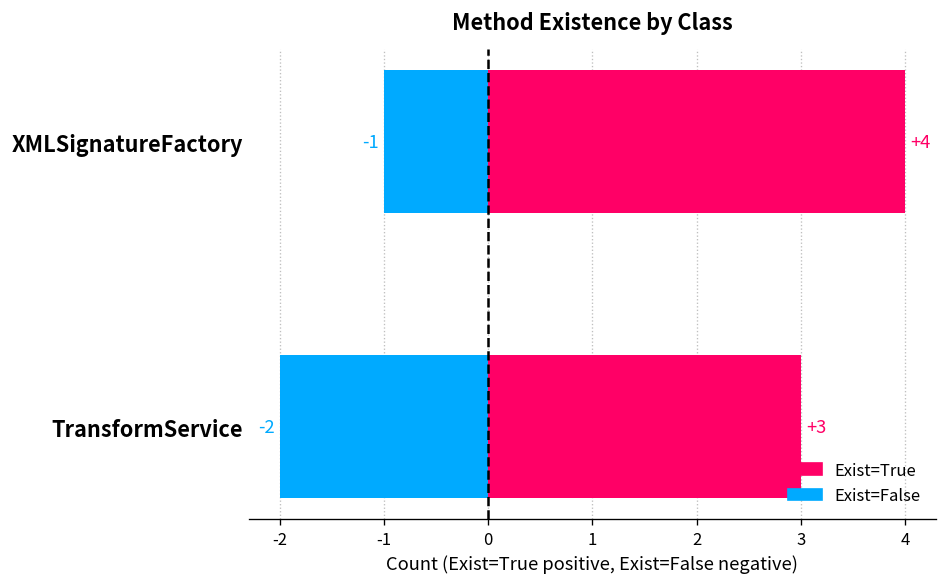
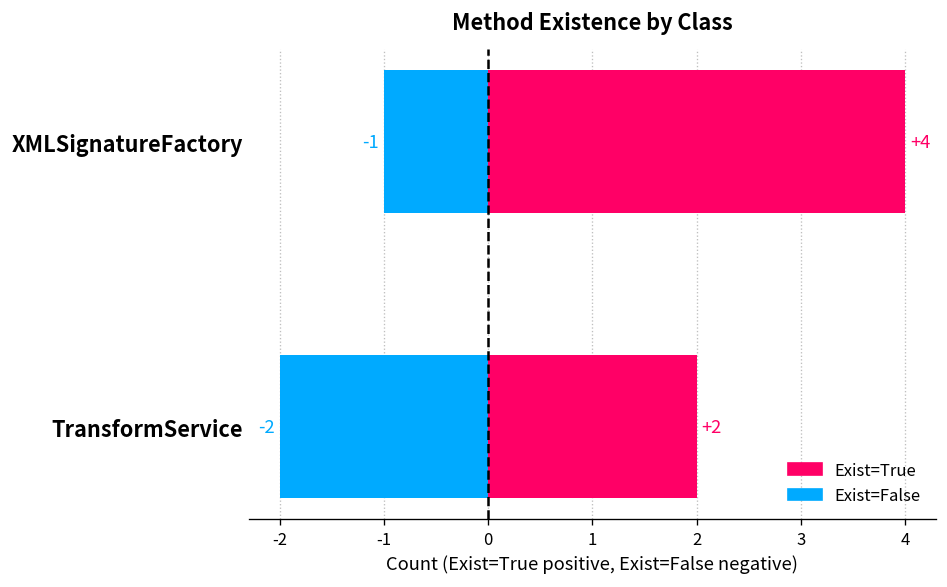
Exist=True, TransformService: +3 -> +2
